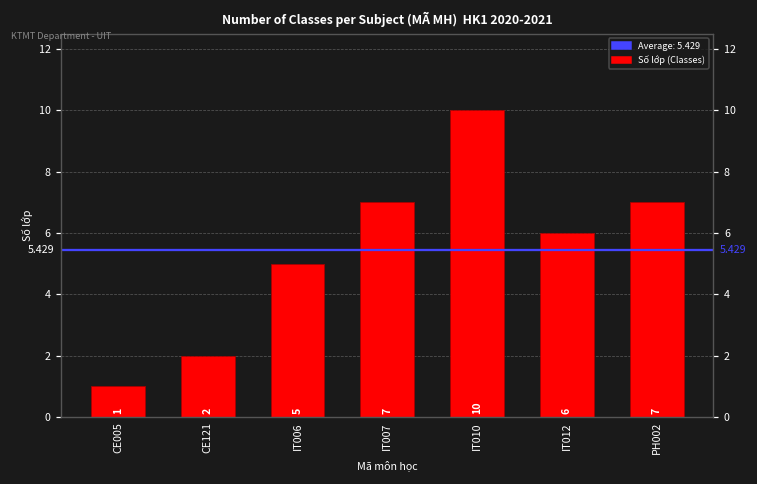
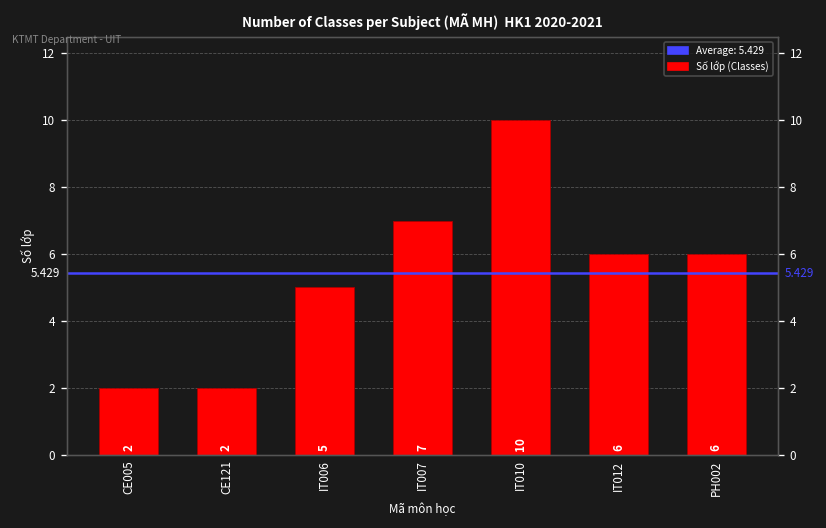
CE005: 1 -> 2
PH002: 7 -> 6
